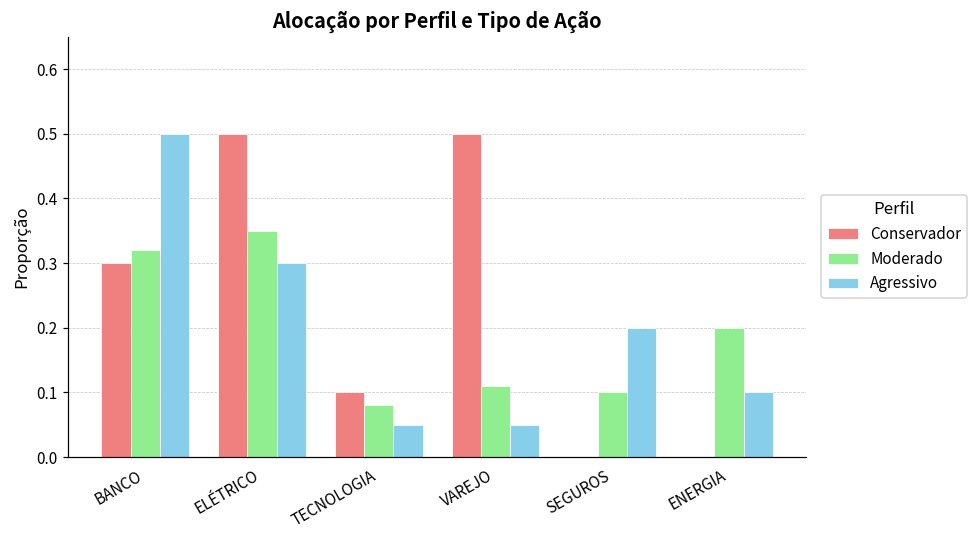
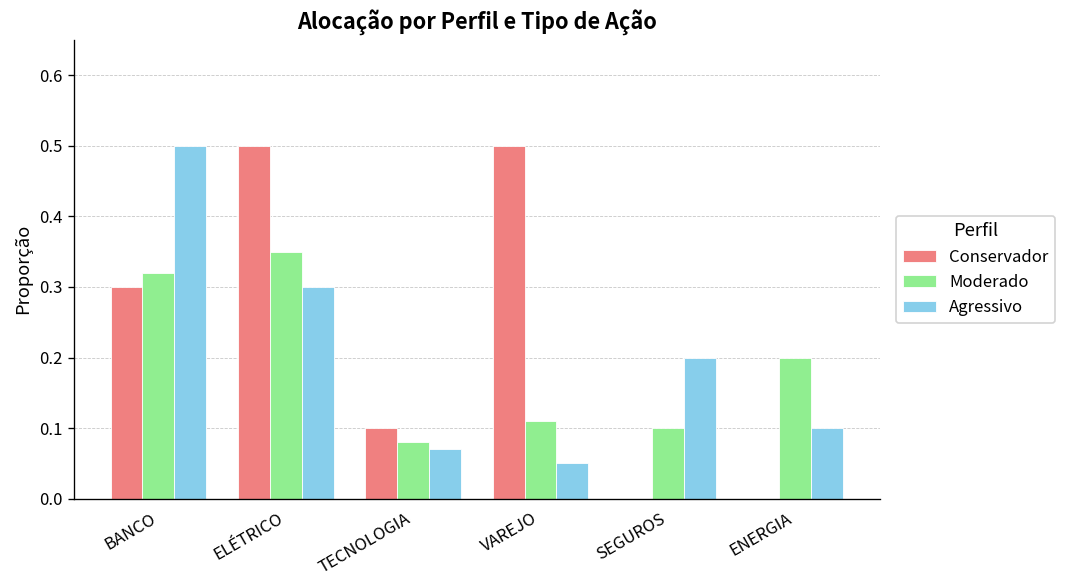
Agressivo, TECNOLOGIA: 0.05 -> 0.07
